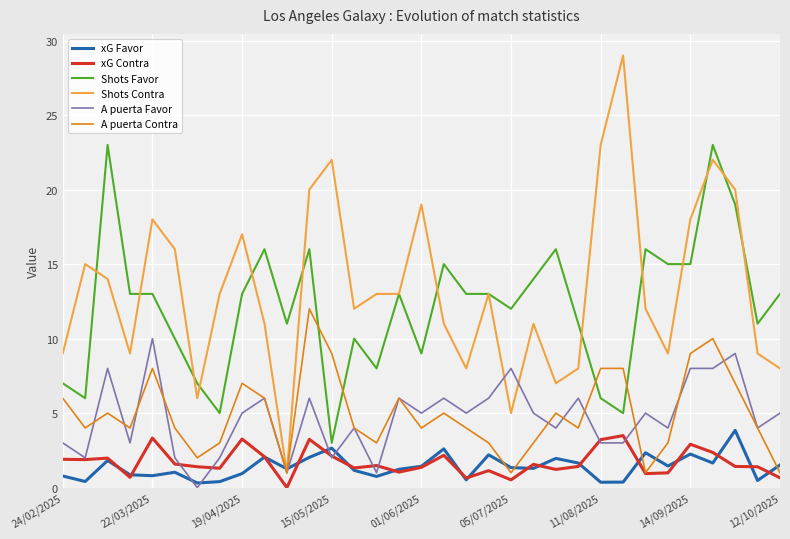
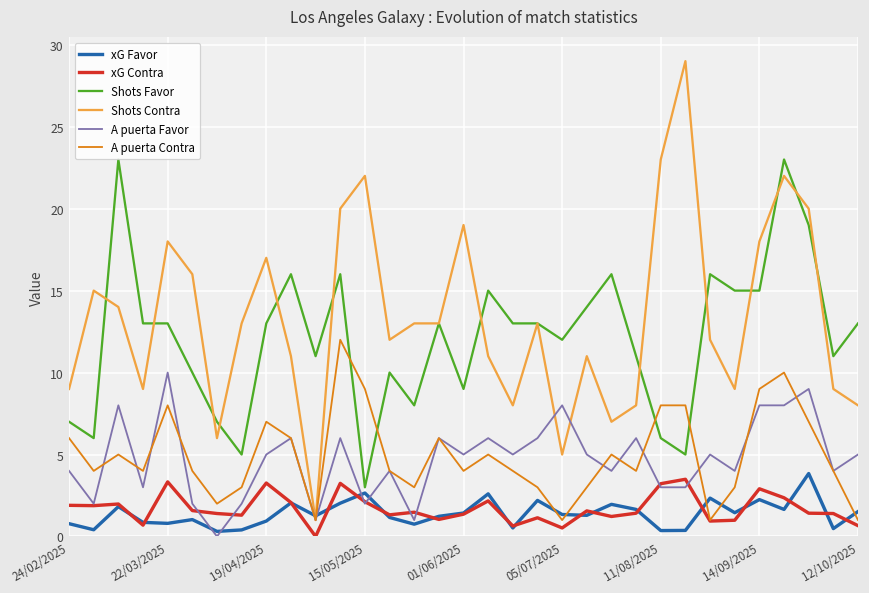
A puerta Favor, 24/02/2025: 3 -> 4
